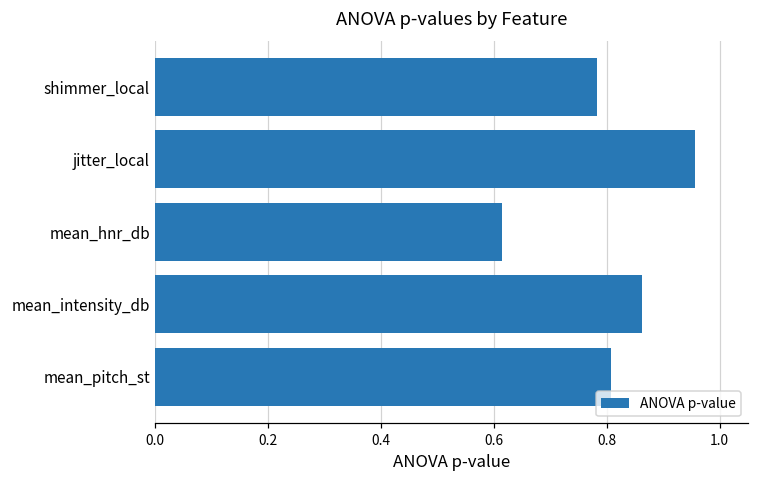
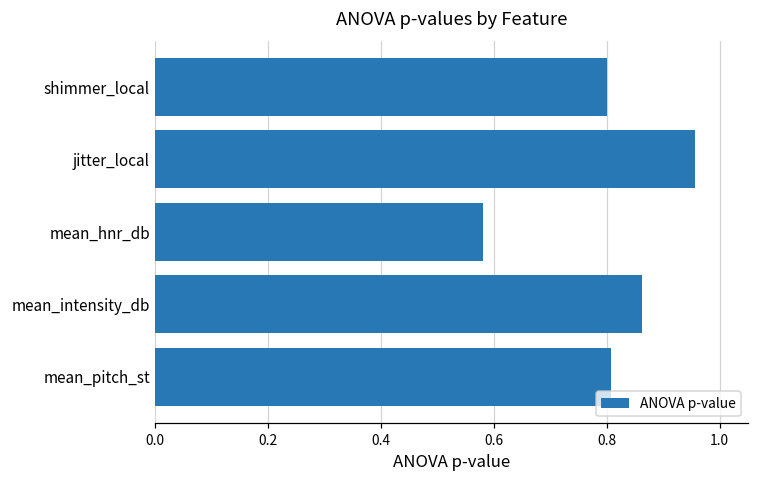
shimmer_local: 0.78 -> 0.80
mean_hnr_db: 0.61 -> 0.58
